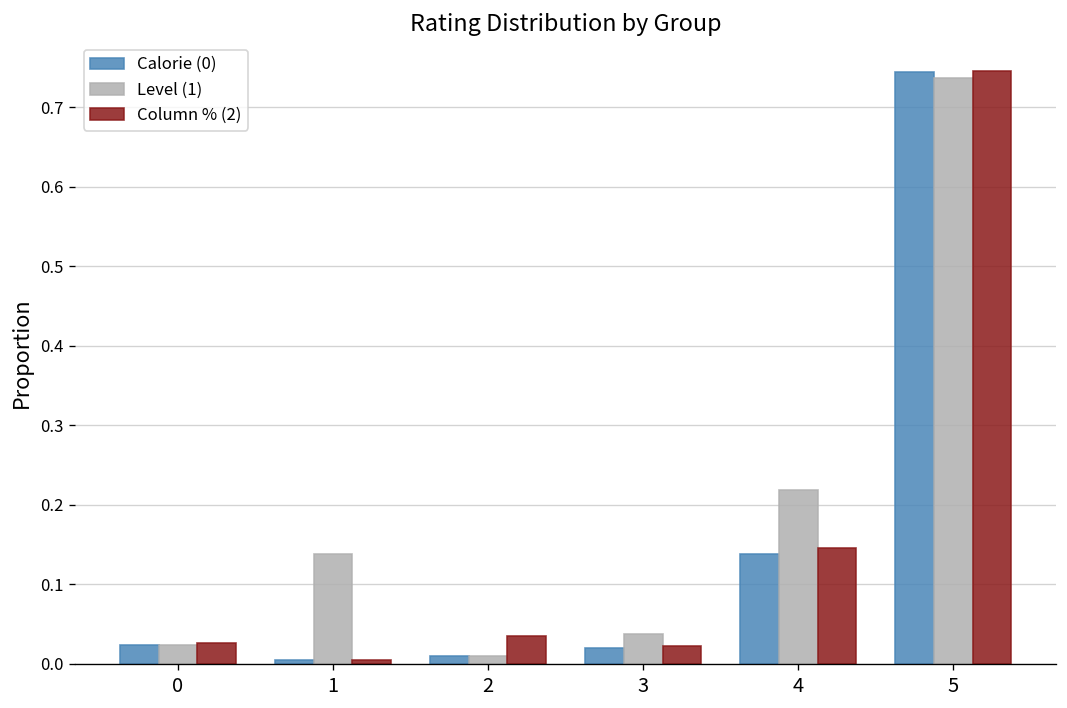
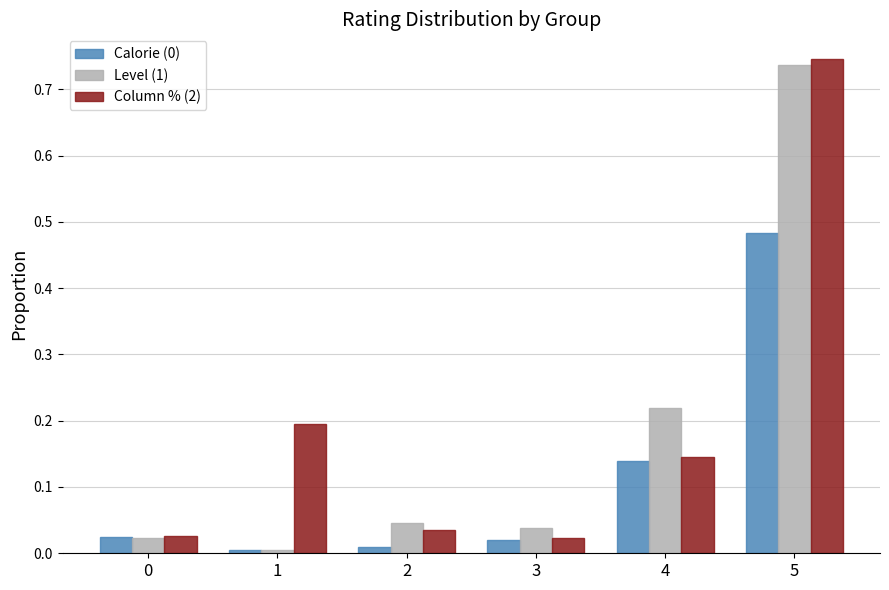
Level (1), 1: 0.14 -> 0.00
Column % (2), 1: 0.00 -> 0.20
Level (1), 2: 0.01 -> 0.05
Calorie (0), 5: 0.74 -> 0.48
